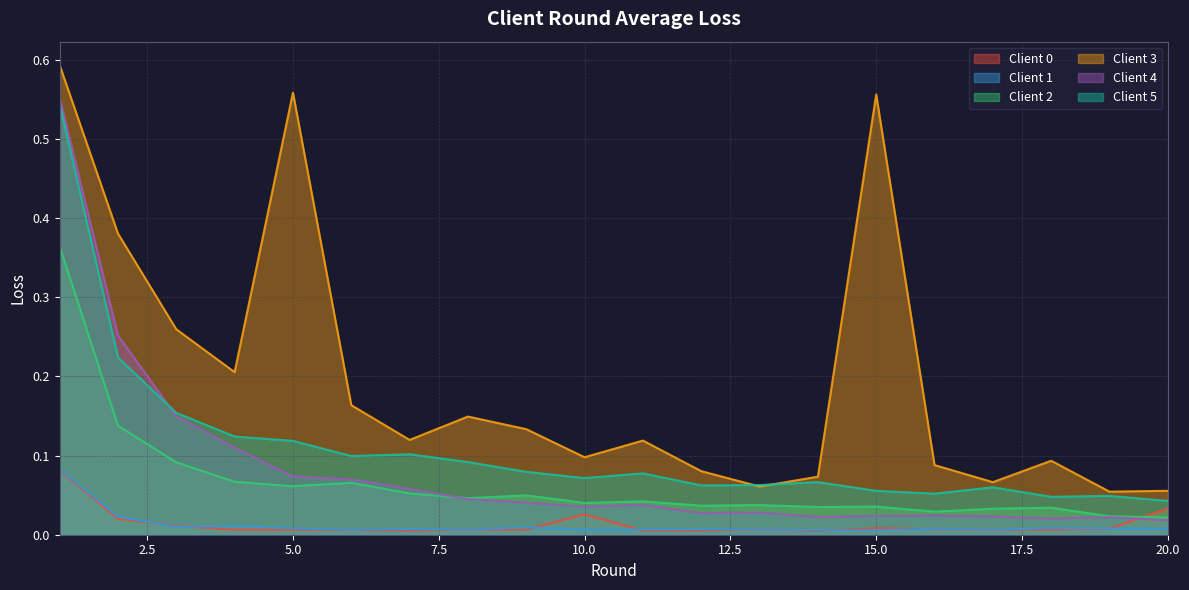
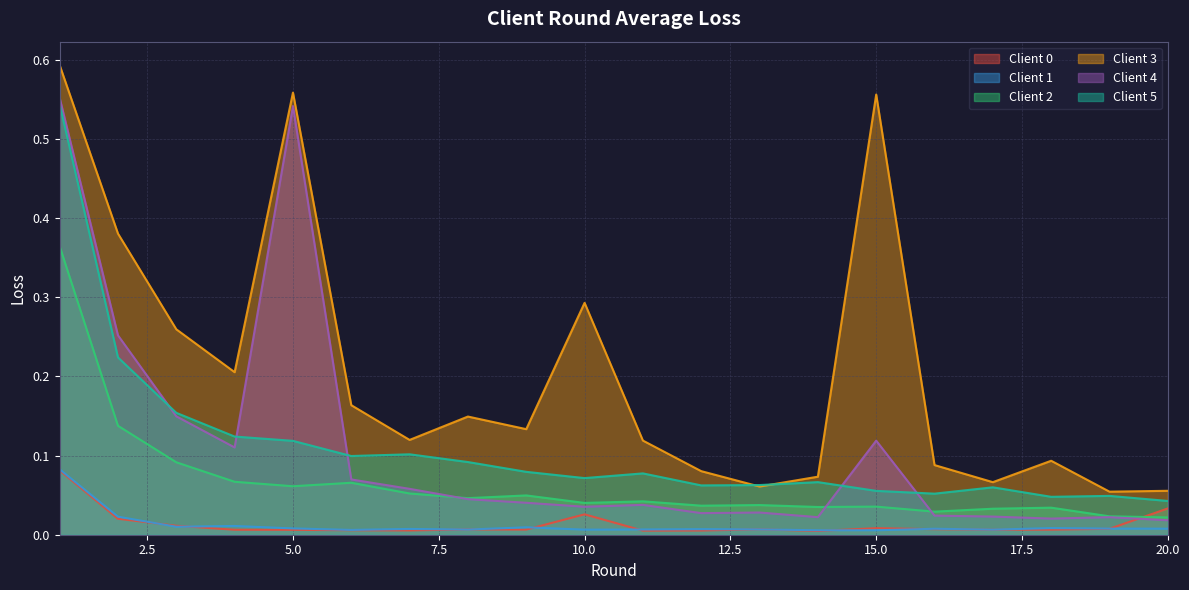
Client 4, 5.0: 0.07 -> 0.54
Client 3, 10.0: 0.10 -> 0.29
Client 4, 15.0: 0.02 -> 0.12
